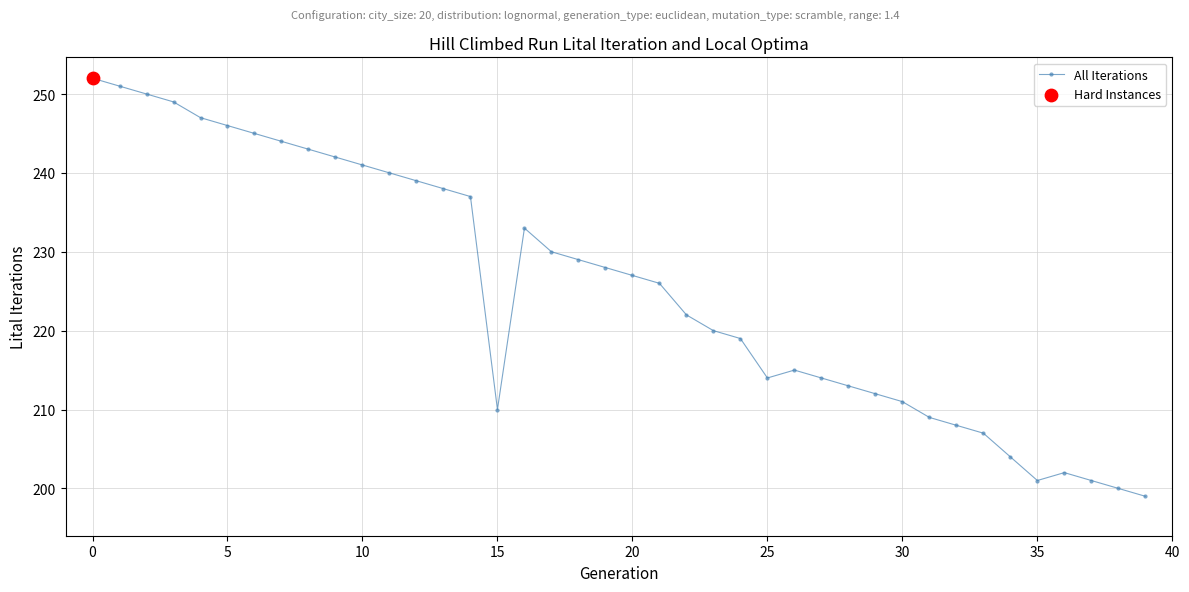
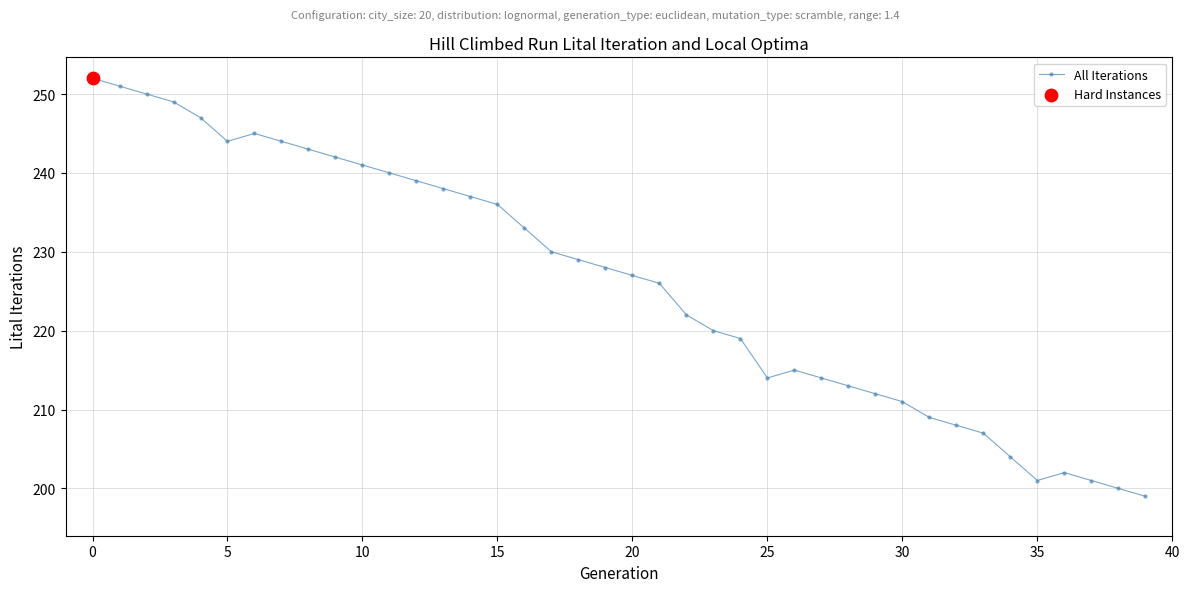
All Iterations, 5: 246 -> 244
All Iterations, 15: 210 -> 236
